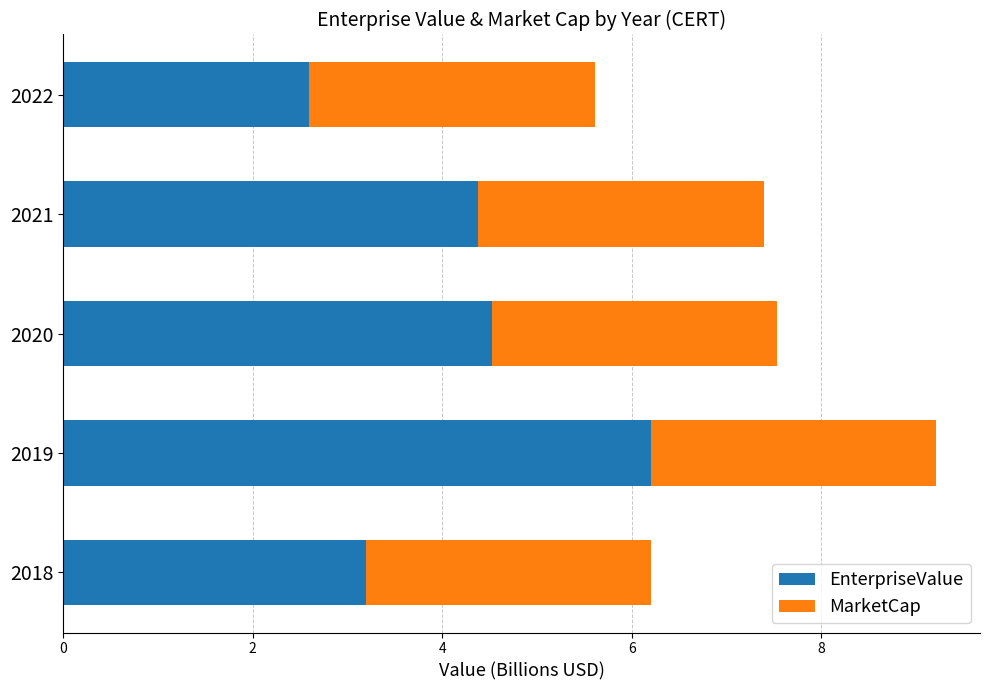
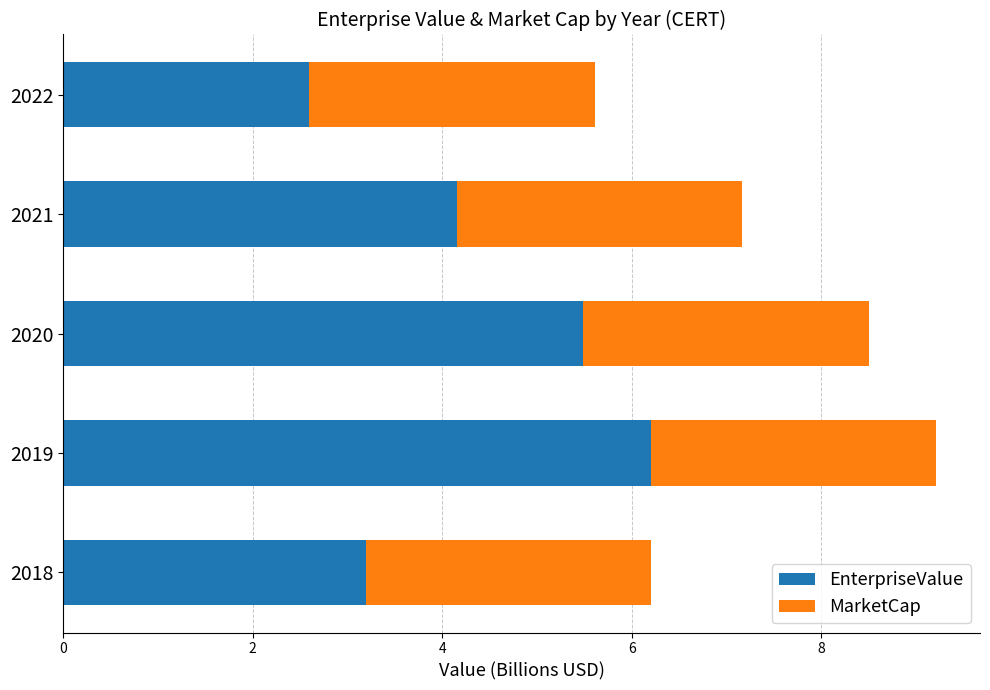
EnterpriseValue, 2021: 4.4 -> 4.1
EnterpriseValue, 2020: 4.5 -> 5.5
